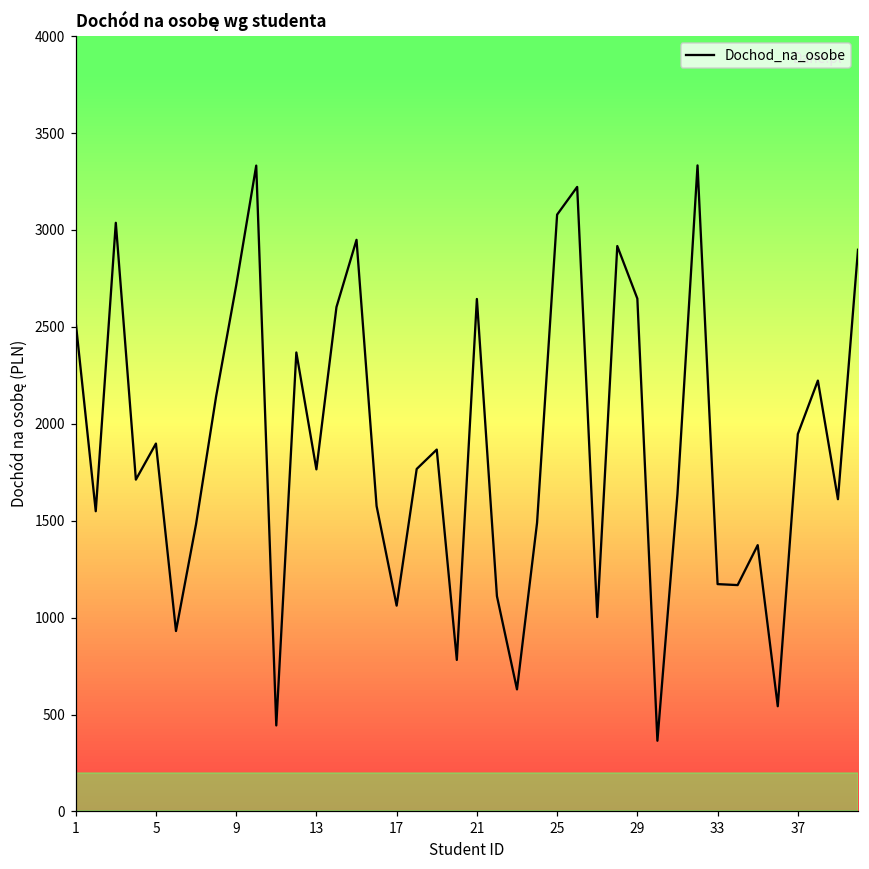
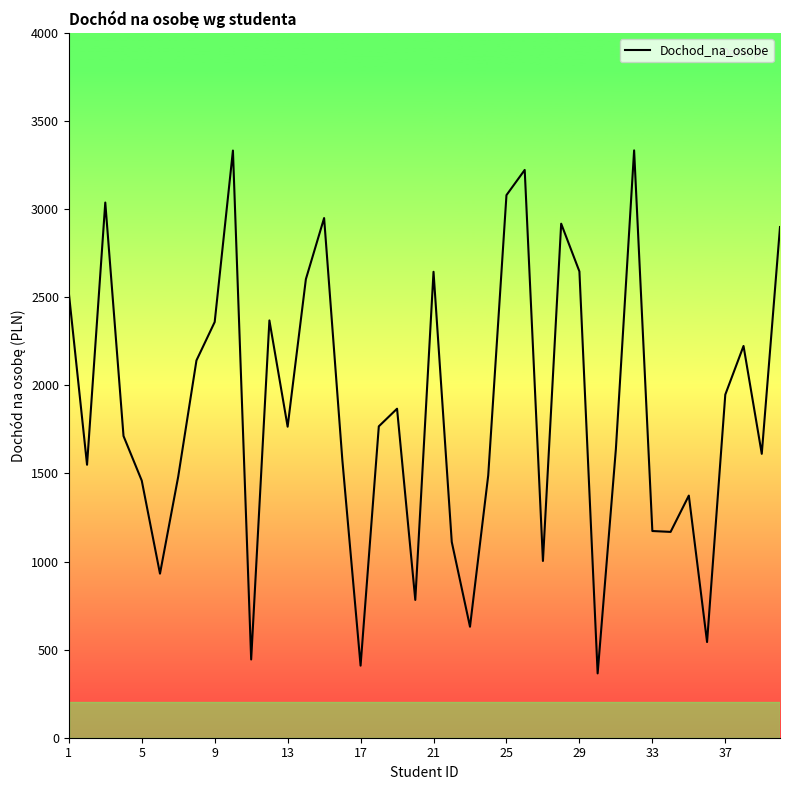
5: 1900 -> 1460
9: 2710 -> 2360
17: 1060 -> 410
